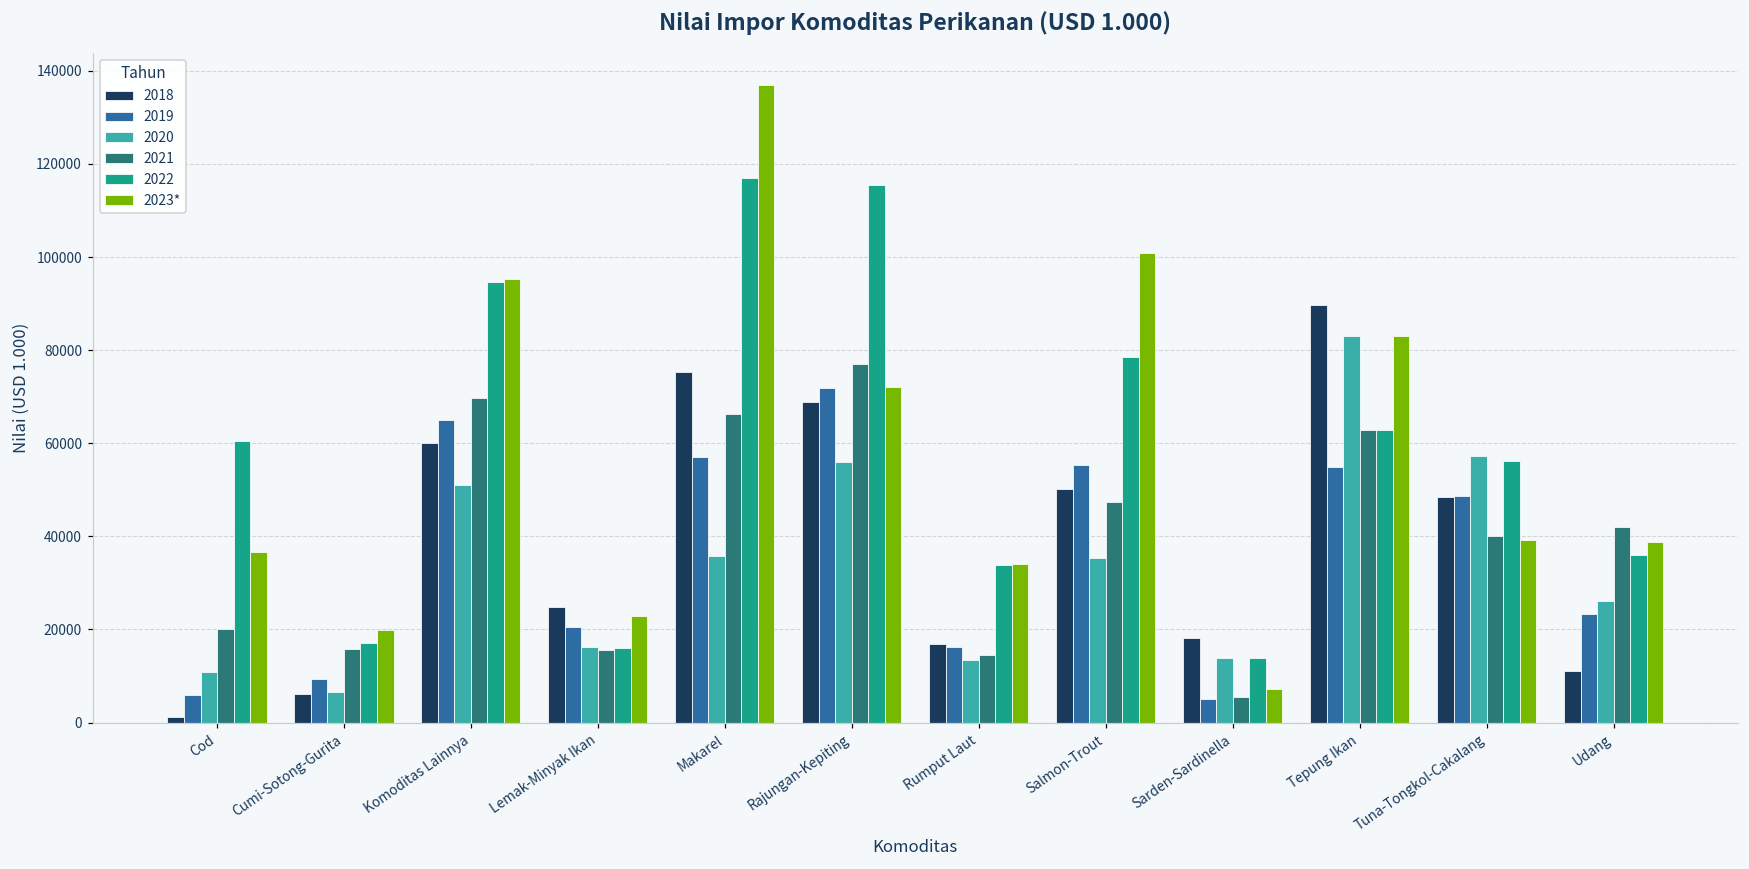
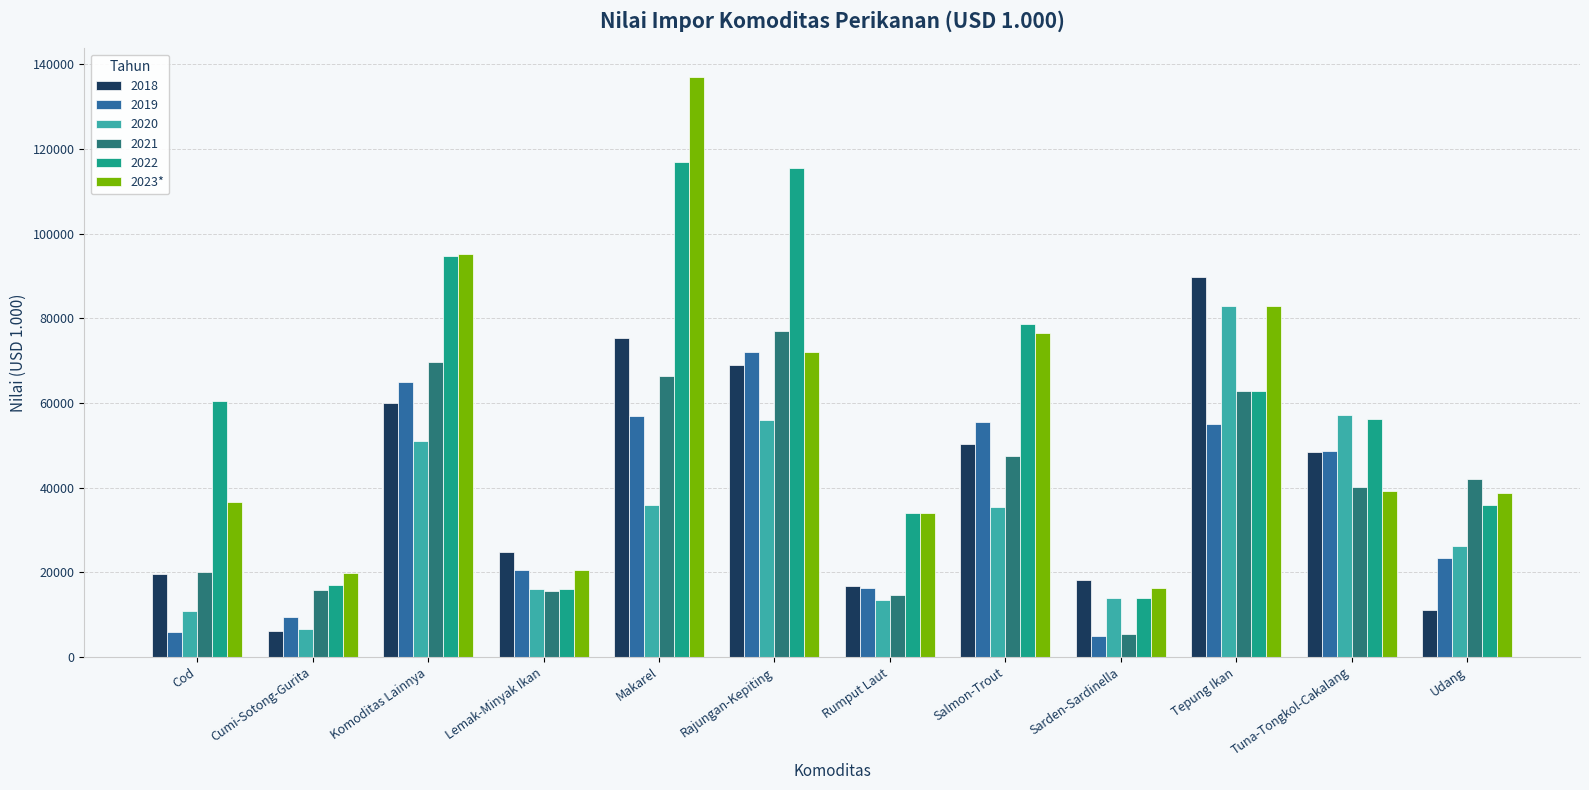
2018, Cod: 1000 -> 20000
2023*, Lemak-Minyak Ikan: 23000 -> 21000
2023*, Salmon-Trout: 101000 -> 76000
2023*, Sarden-Sardinella: 7000 -> 16000
